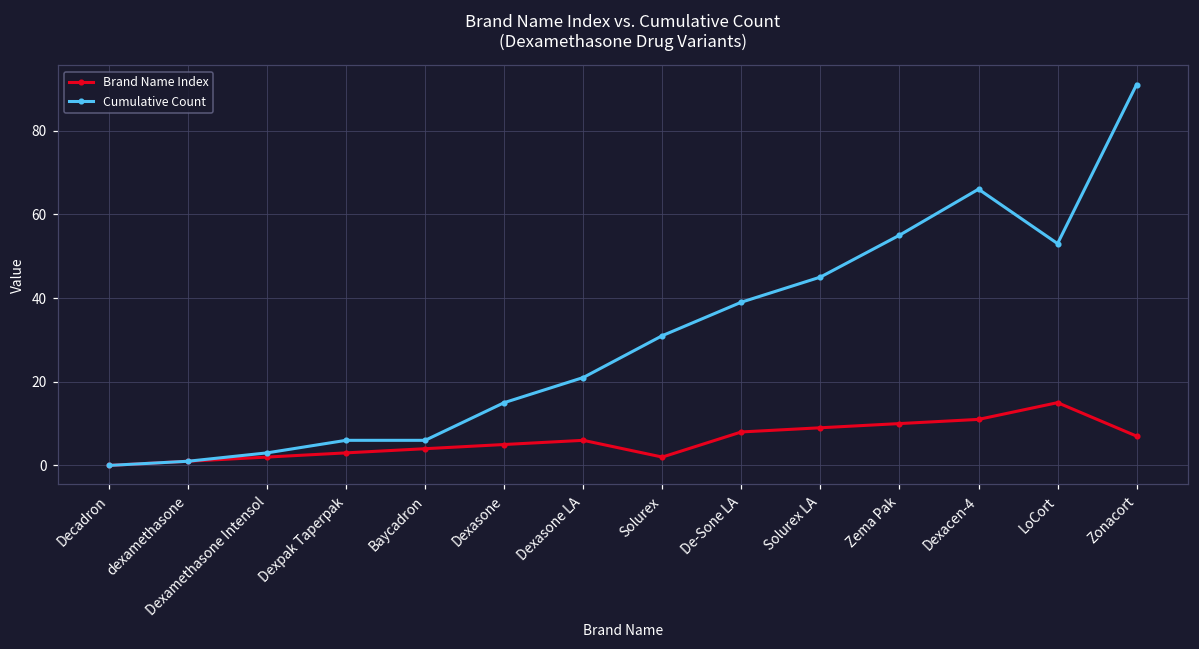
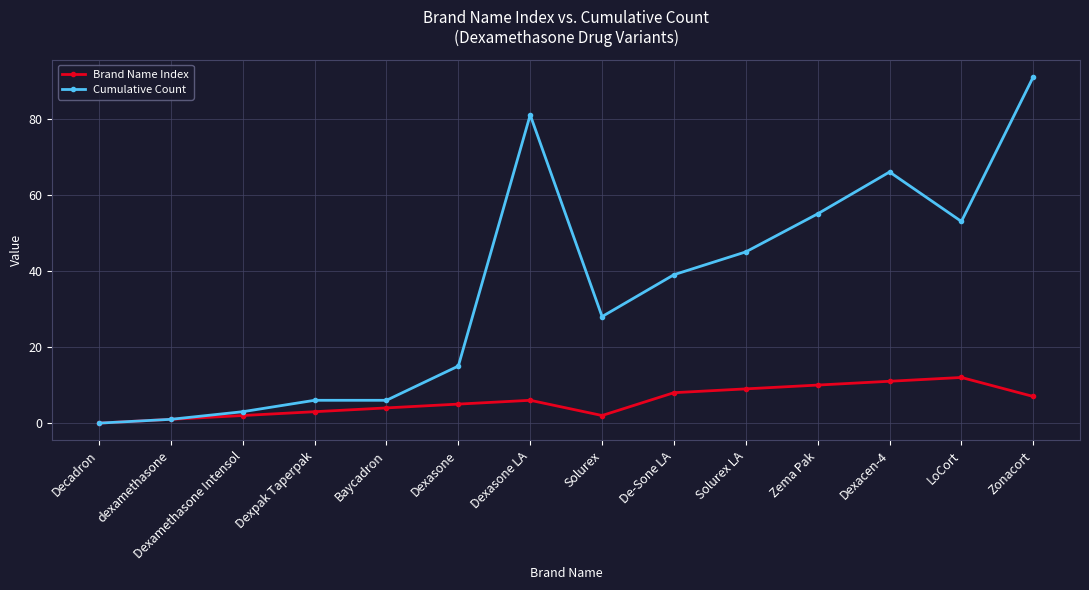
Cumulative Count, Dexasone LA: 21 -> 81
Cumulative Count, Solurex: 31 -> 28
Brand Name Index, LoCort: 15 -> 12
